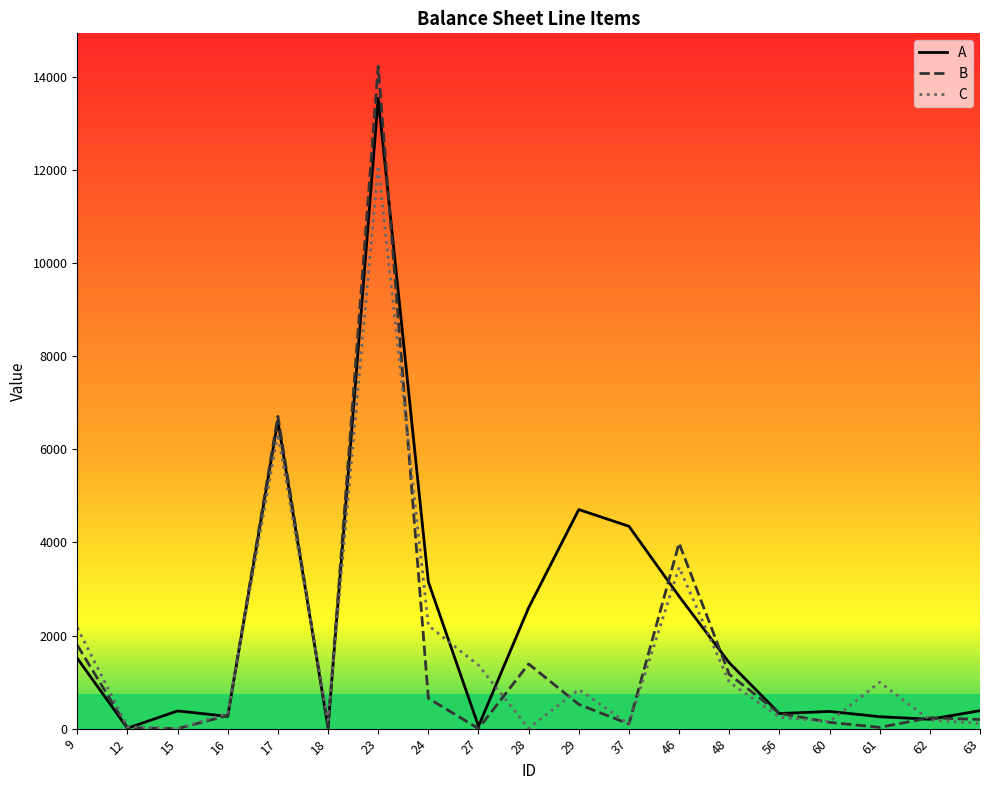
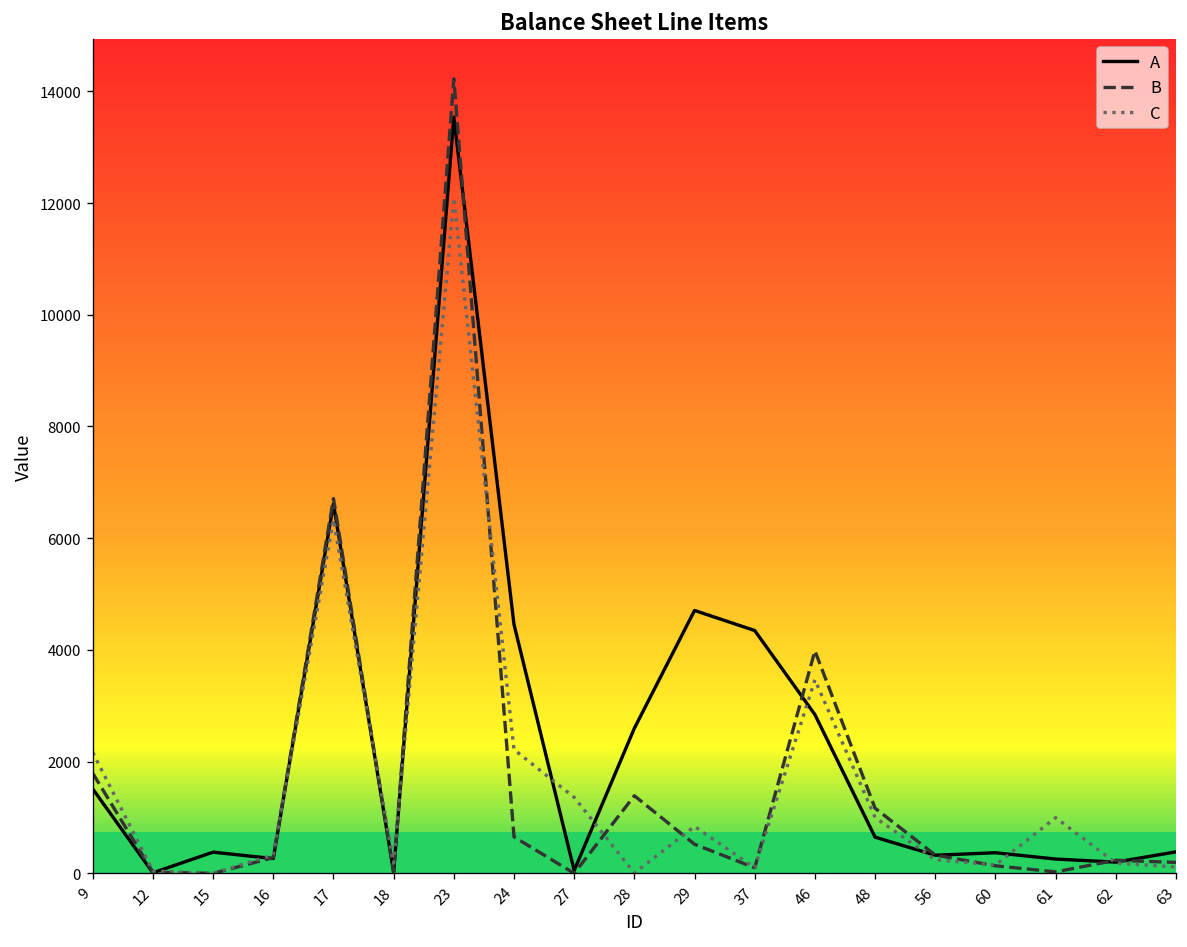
A, 24: 3200 -> 4500
A, 48: 1400 -> 600
